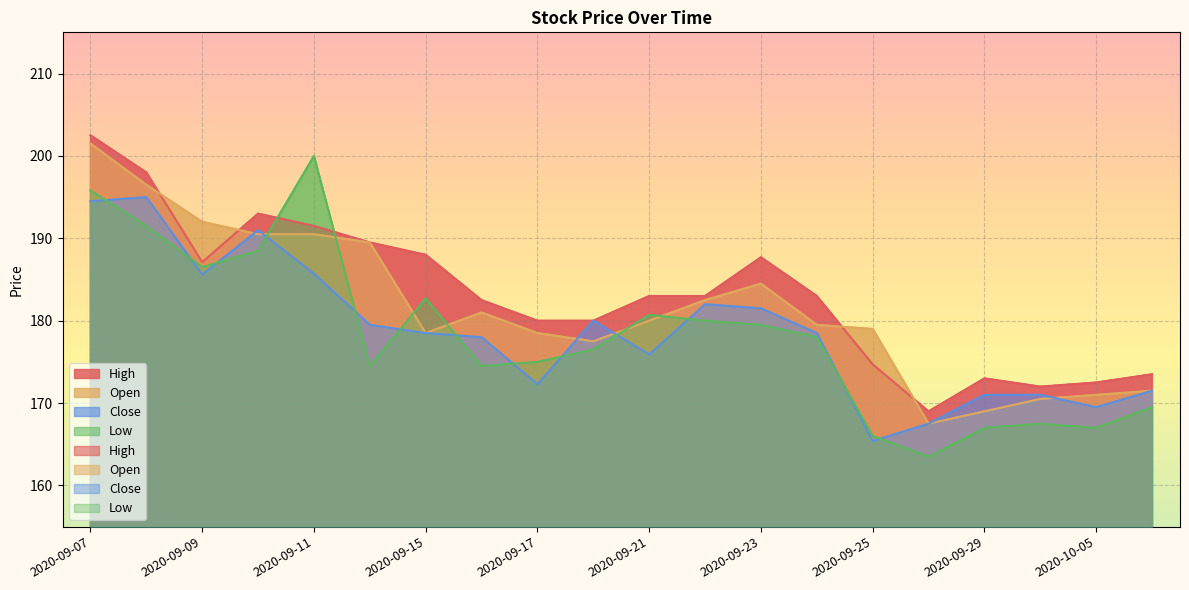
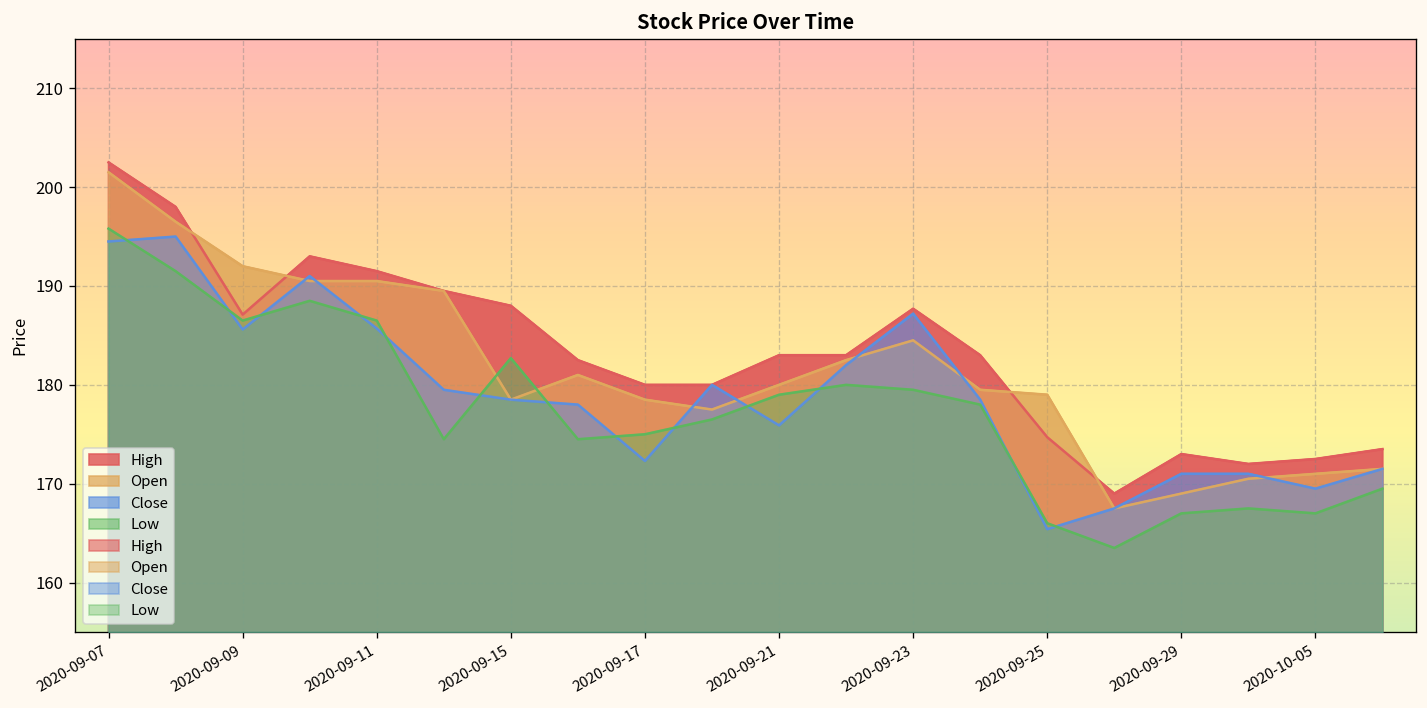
Low, 2020-09-11: 200 -> 187
Low, 2020-09-21: 181 -> 179
Close, 2020-09-23: 182 -> 187
